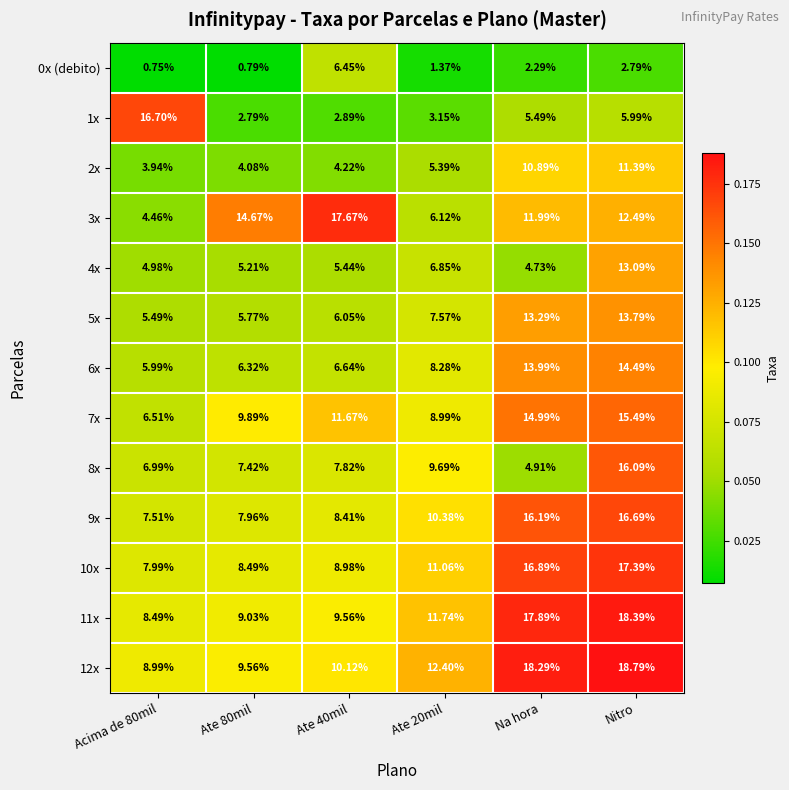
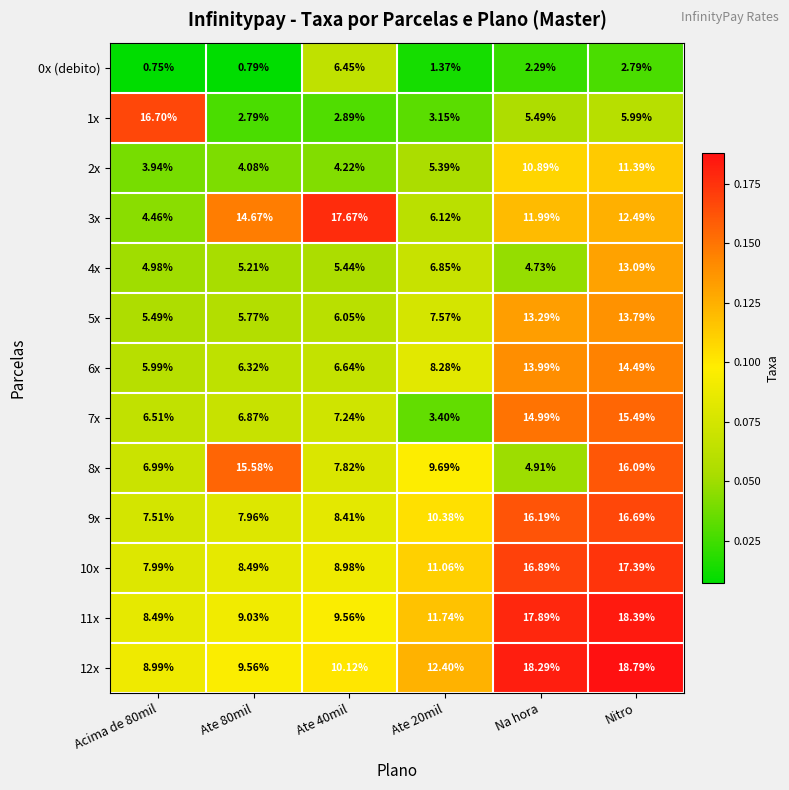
7x, Ate 80mil: 9.89% -> 6.87%
7x, Ate 40mil: 11.67% -> 7.24%
7x, Ate 20mil: 8.99% -> 3.40%
8x, Ate 80mil: 7.42% -> 15.58%
